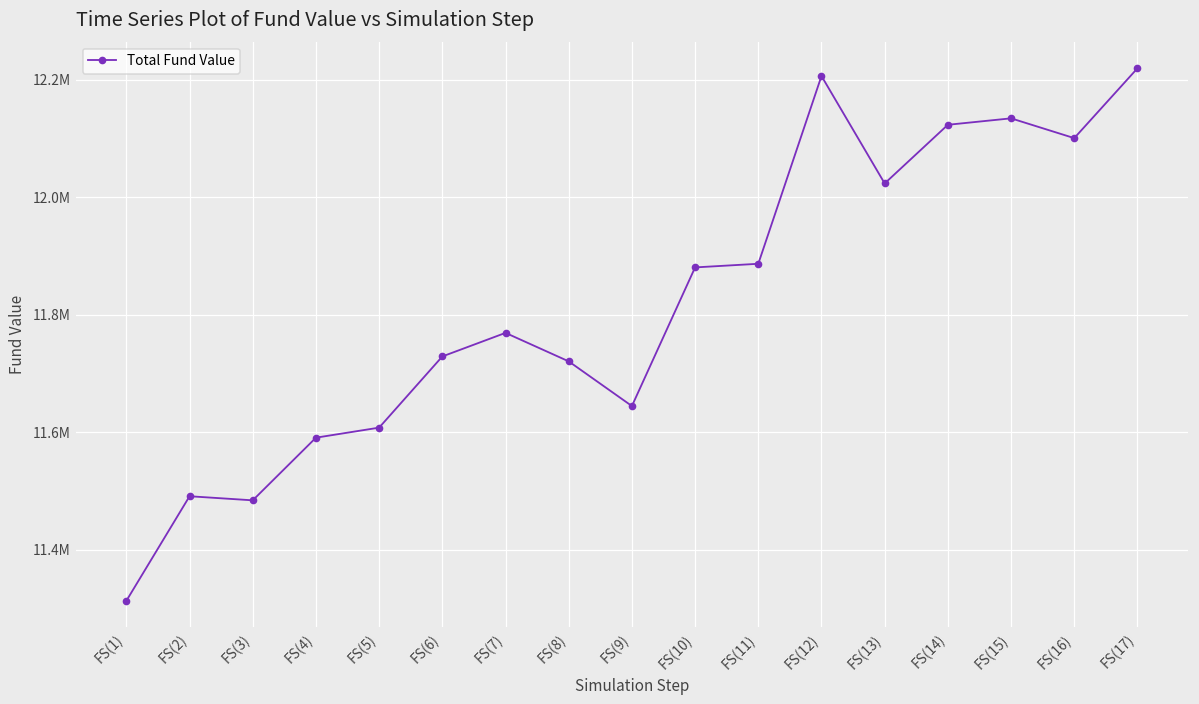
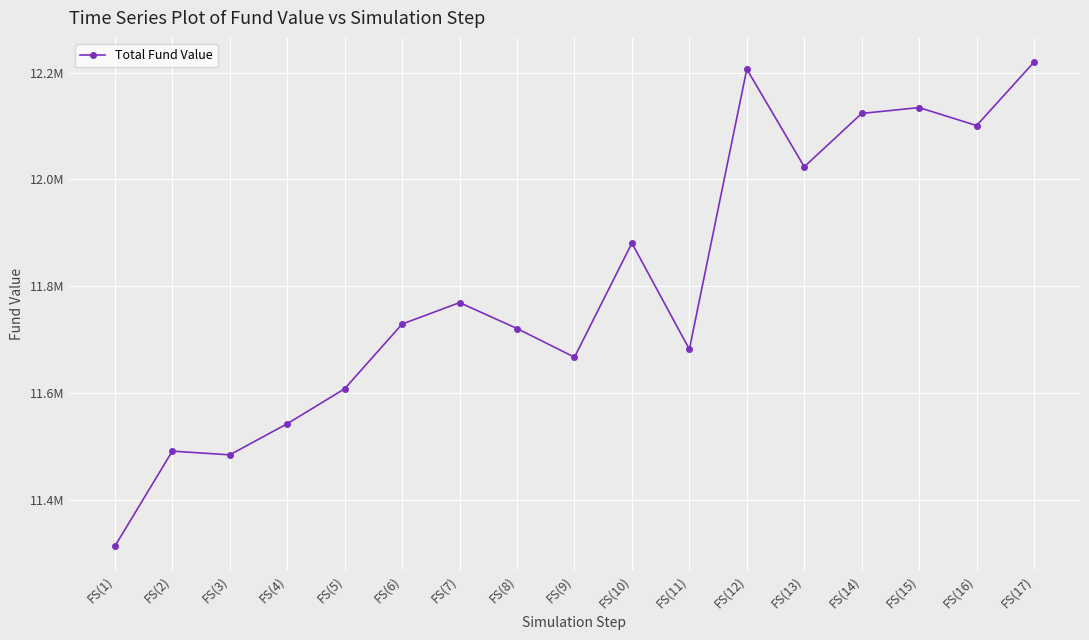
FS(4): 11590000 -> 11540000
FS(9): 11640000 -> 11670000
FS(11): 11890000 -> 11680000
